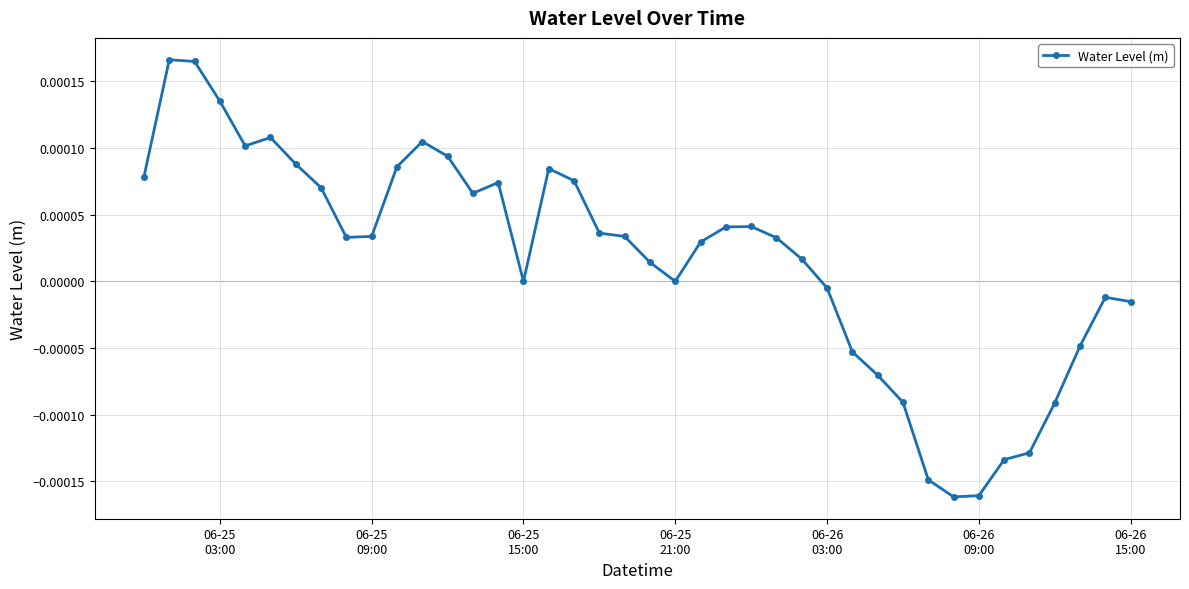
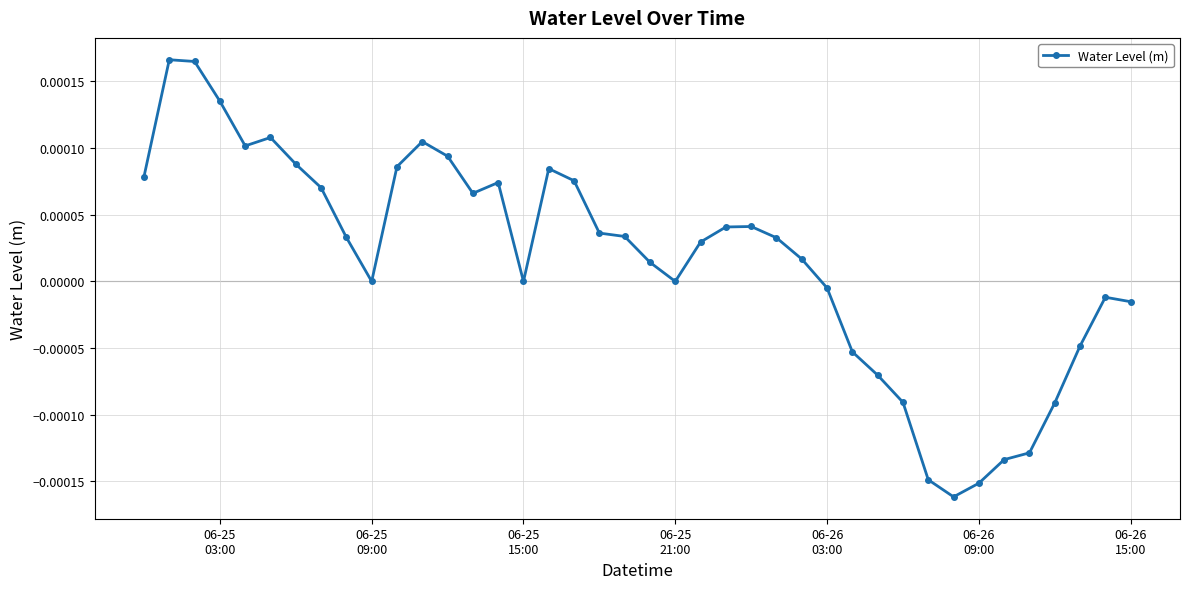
06-25 09:00: 0.00003 -> 0.00000
06-26 09:00: -0.000161 -> -0.000151
